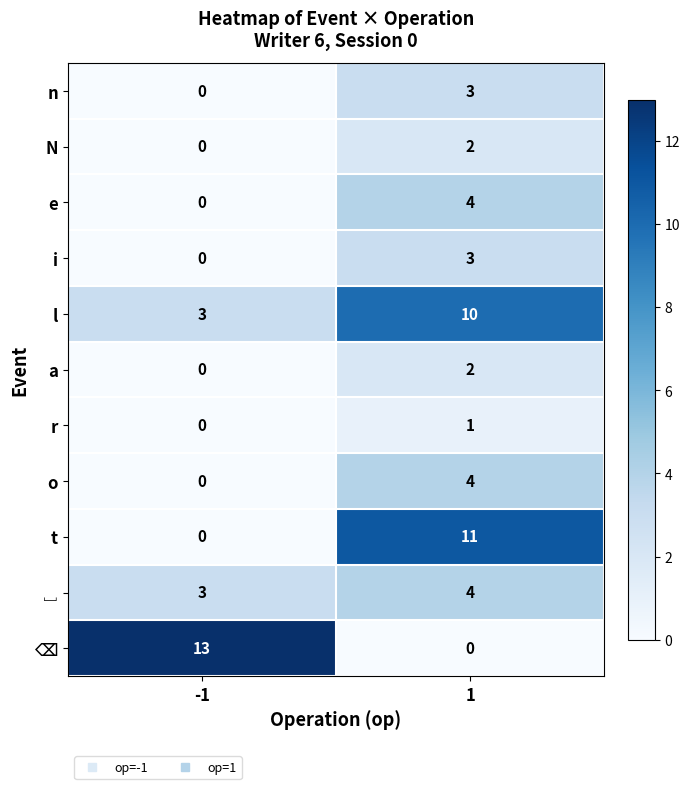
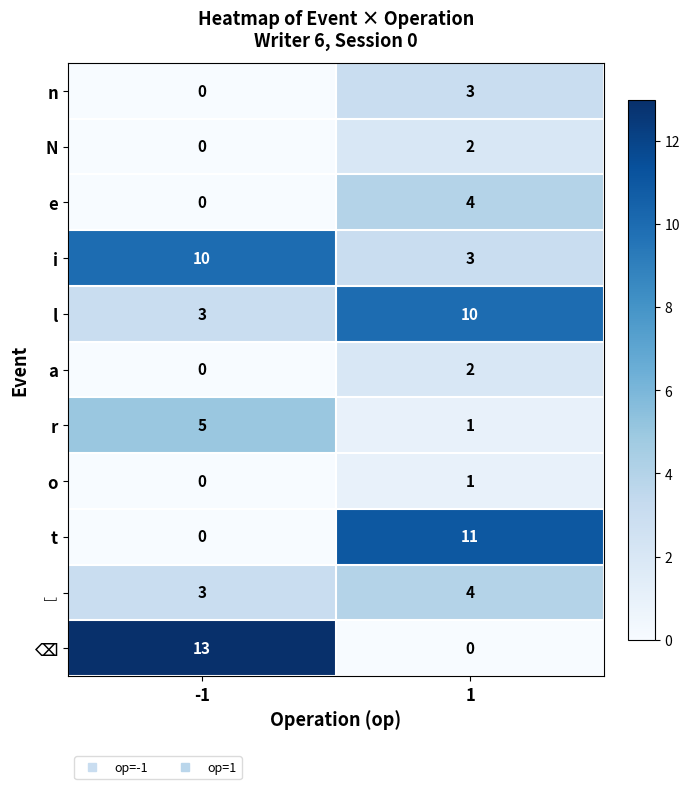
i, -1: 0 -> 10
r, -1: 0 -> 5
o, 1: 4 -> 1
